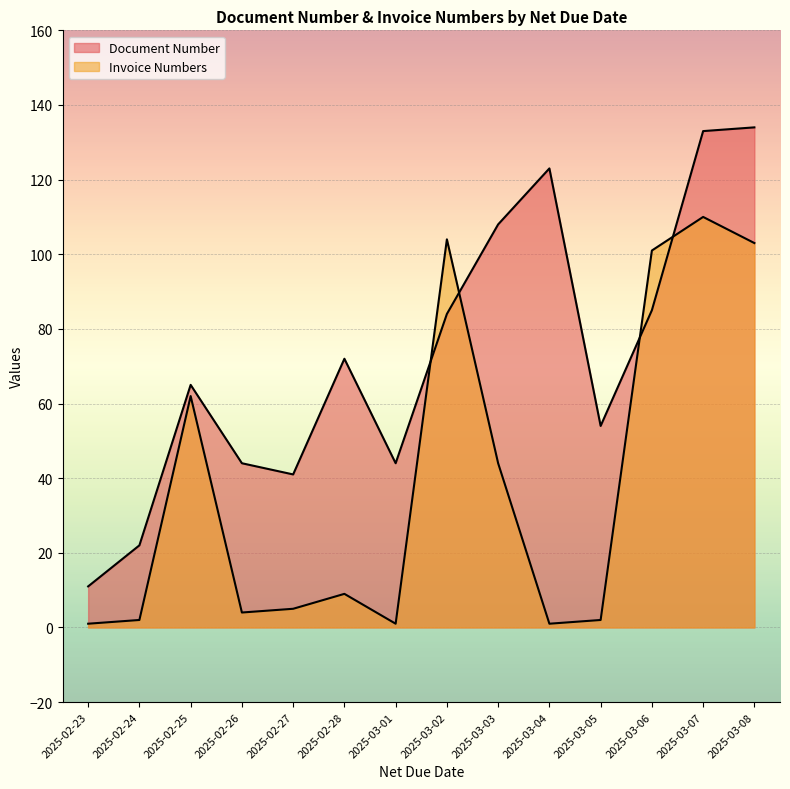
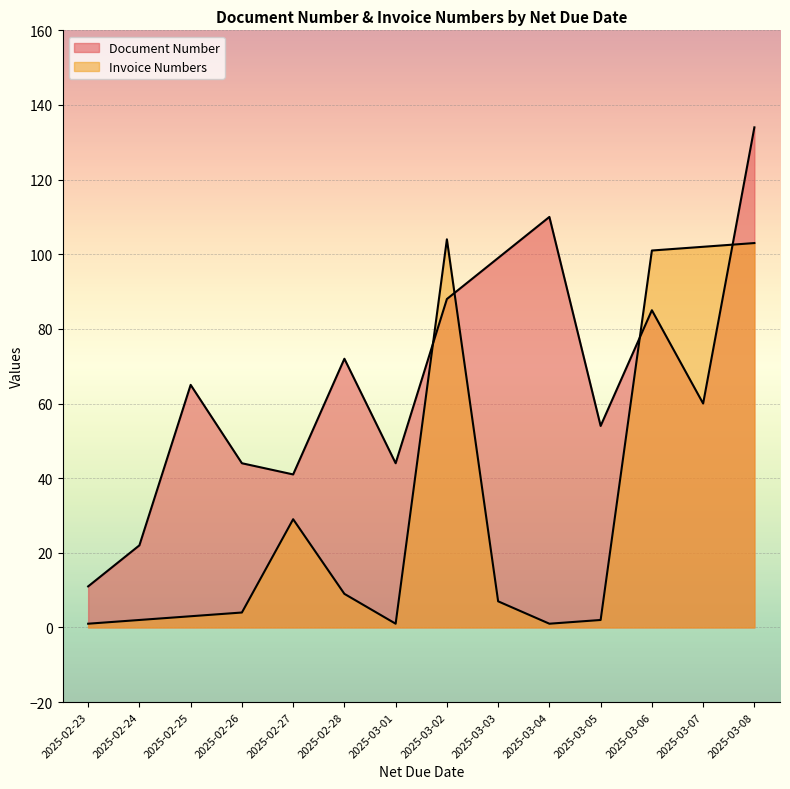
Invoice Numbers, 2025-02-25: 62 -> 3
Invoice Numbers, 2025-02-27: 5 -> 29
Document Number, 2025-03-02: 84 -> 88
Document Number, 2025-03-03: 108 -> 99
Invoice Numbers, 2025-03-03: 44 -> 7
Document Number, 2025-03-04: 123 -> 110
Document Number, 2025-03-07: 133 -> 60
Invoice Numbers, 2025-03-07: 110 -> 102
